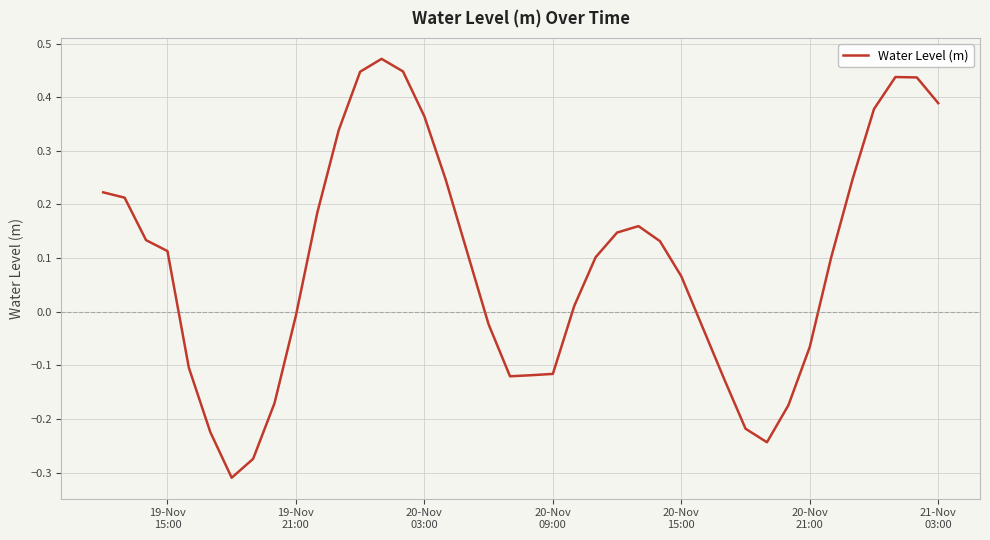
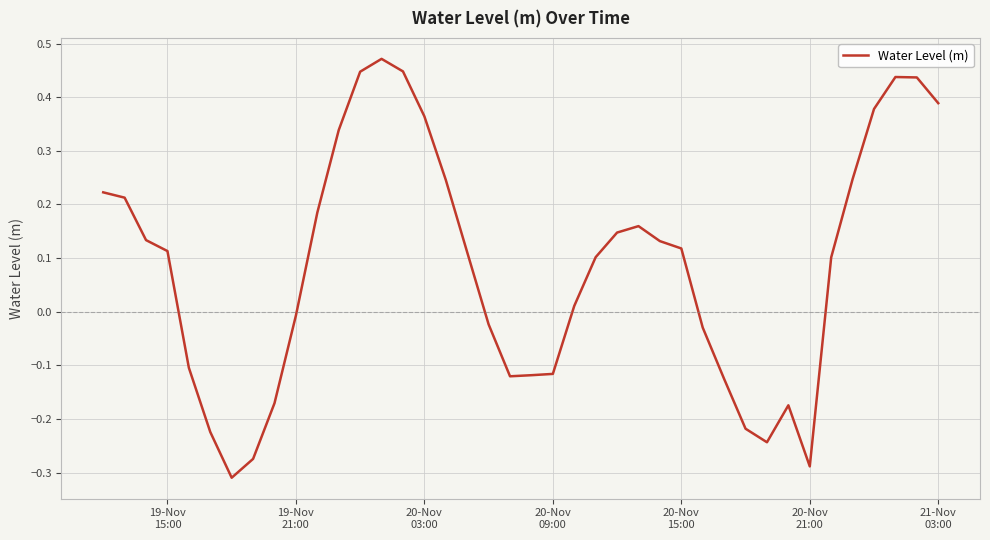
20-Nov 15:00: 0.07 -> 0.12
20-Nov 21:00: -0.07 -> -0.29
